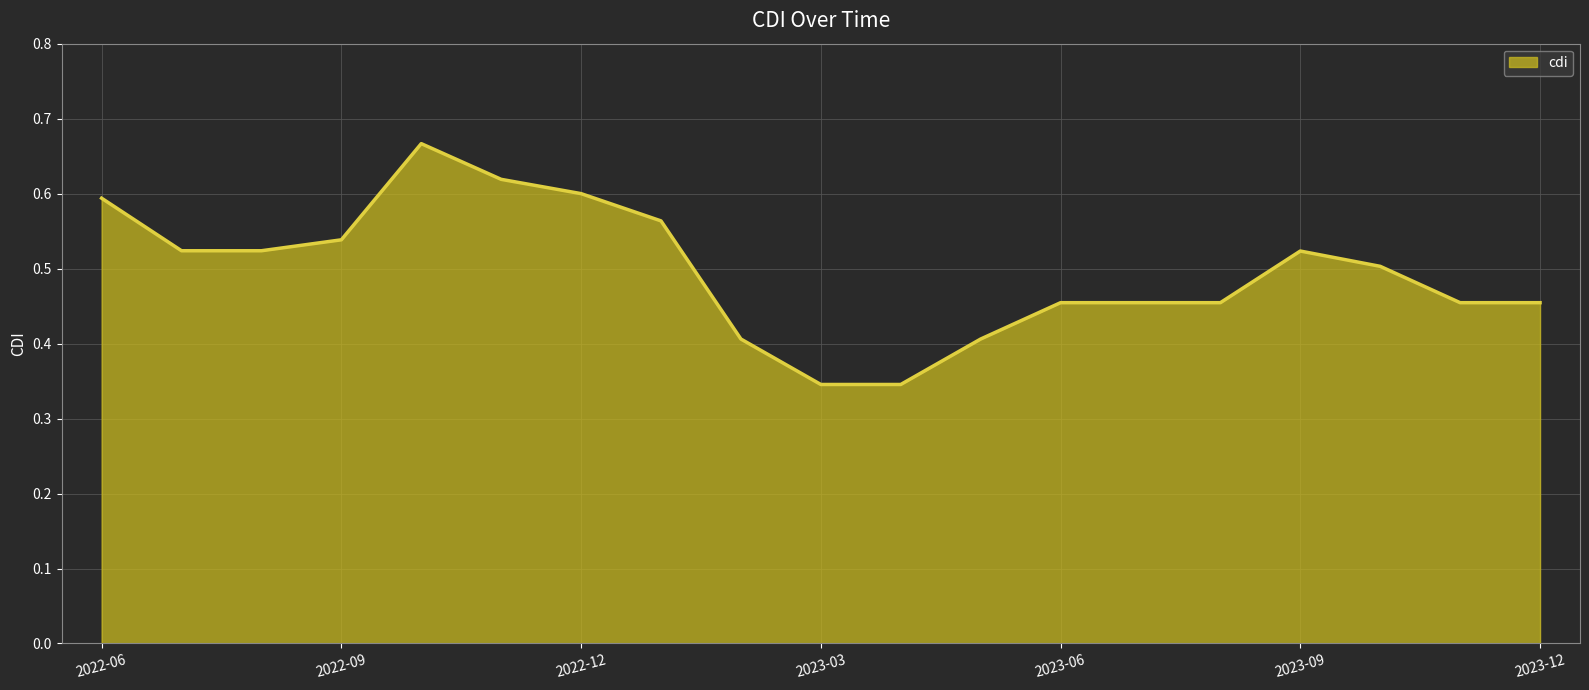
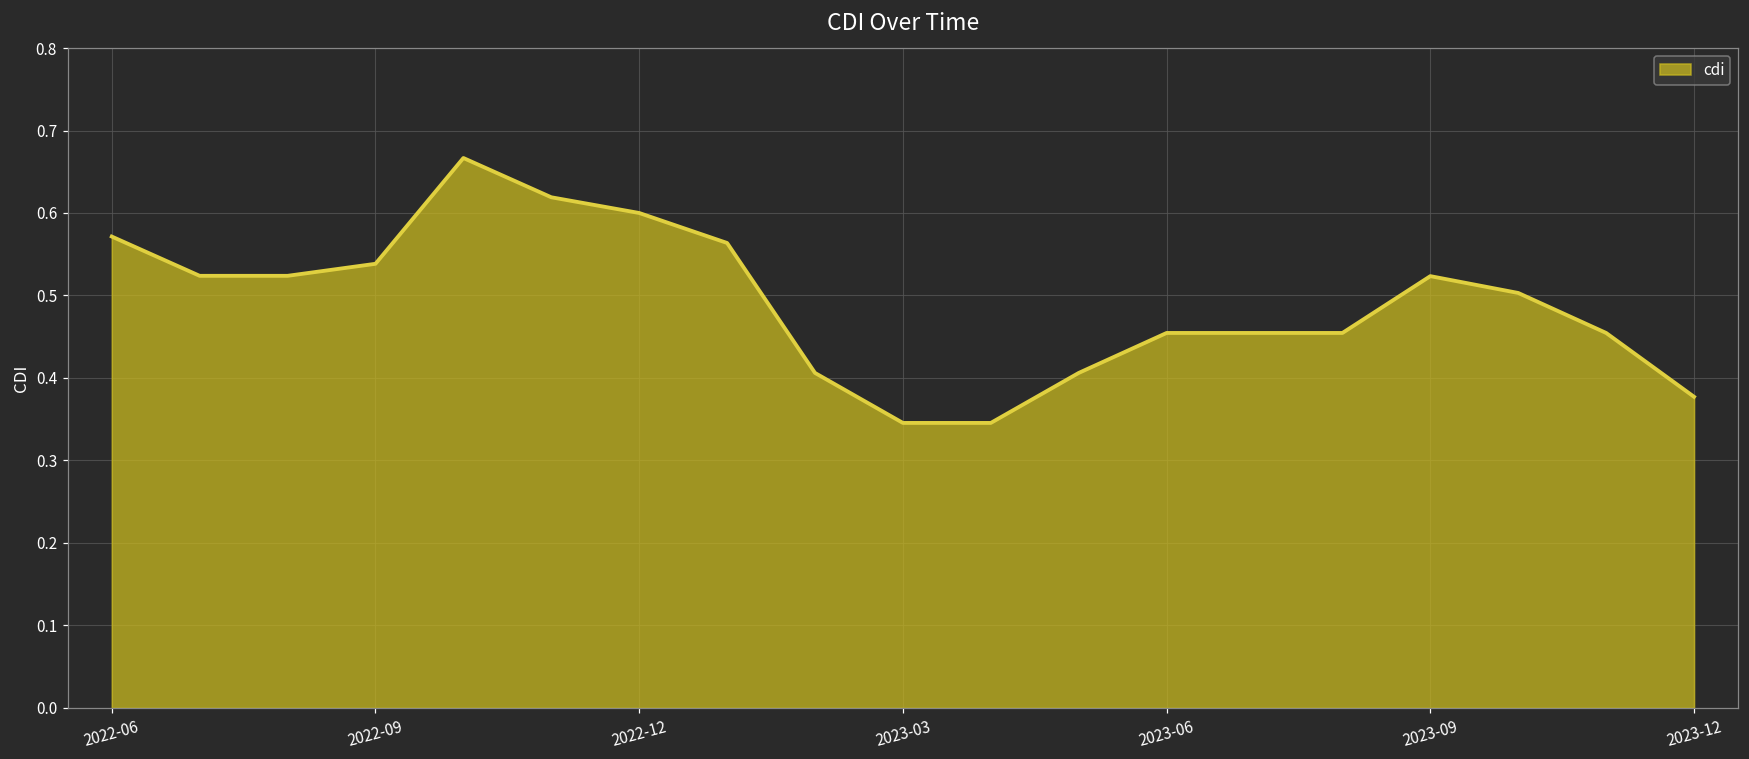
2022-06: 0.59 -> 0.57
2023-12: 0.45 -> 0.38
